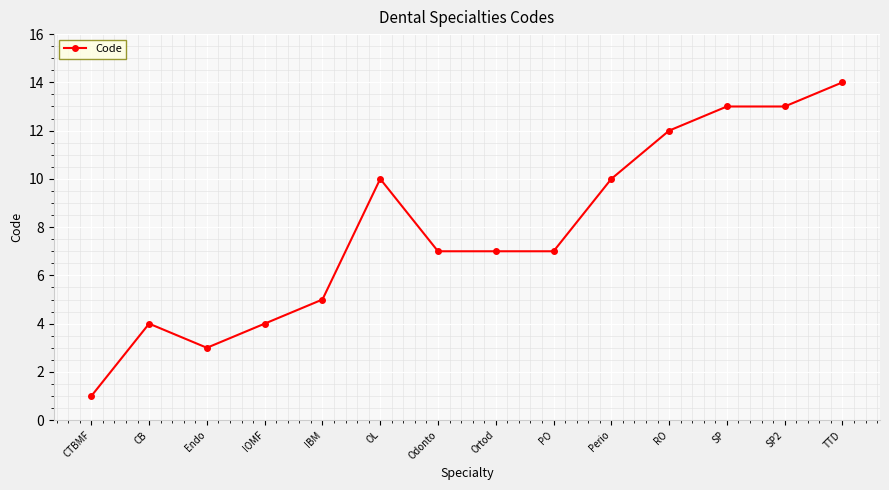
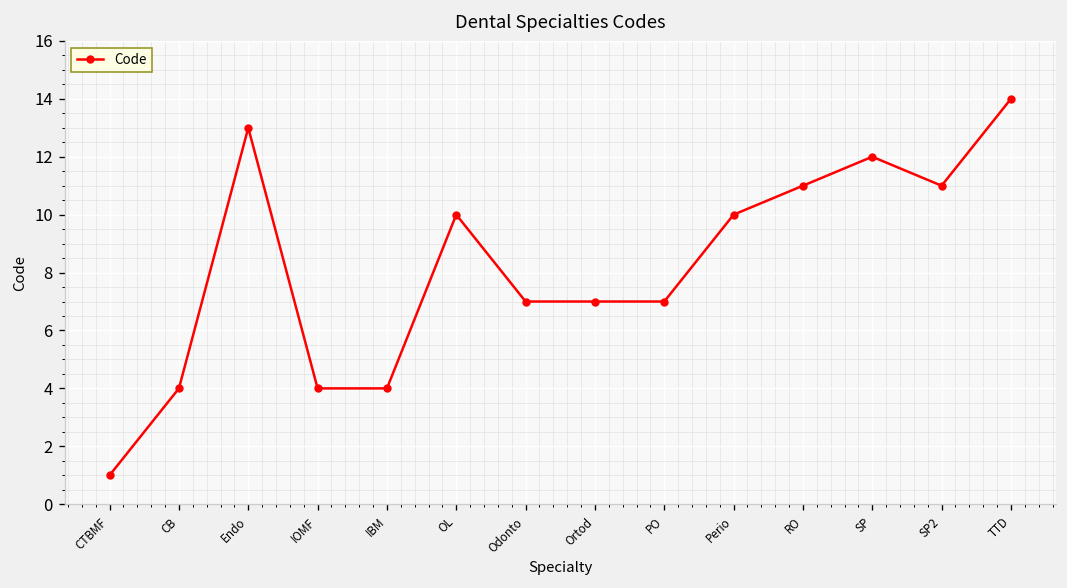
Endo: 3 -> 13
IBM: 5 -> 4
RO: 12 -> 11
SP: 13 -> 12
SP2: 13 -> 11
